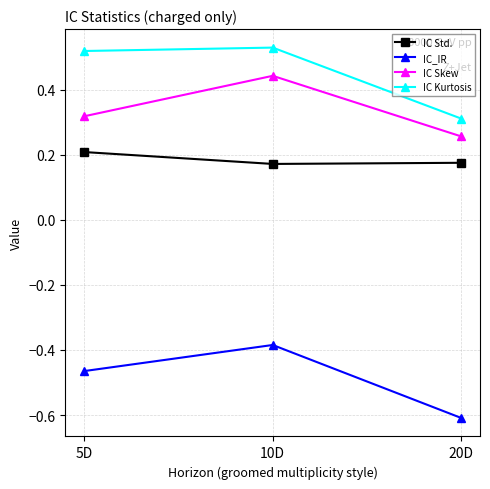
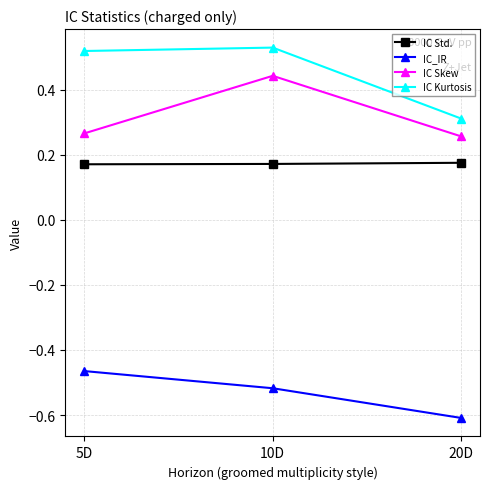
IC Std., 5D: 0.21 -> 0.17
IC Skew, 5D: 0.32 -> 0.27
IC_IR, 10D: -0.38 -> -0.52
